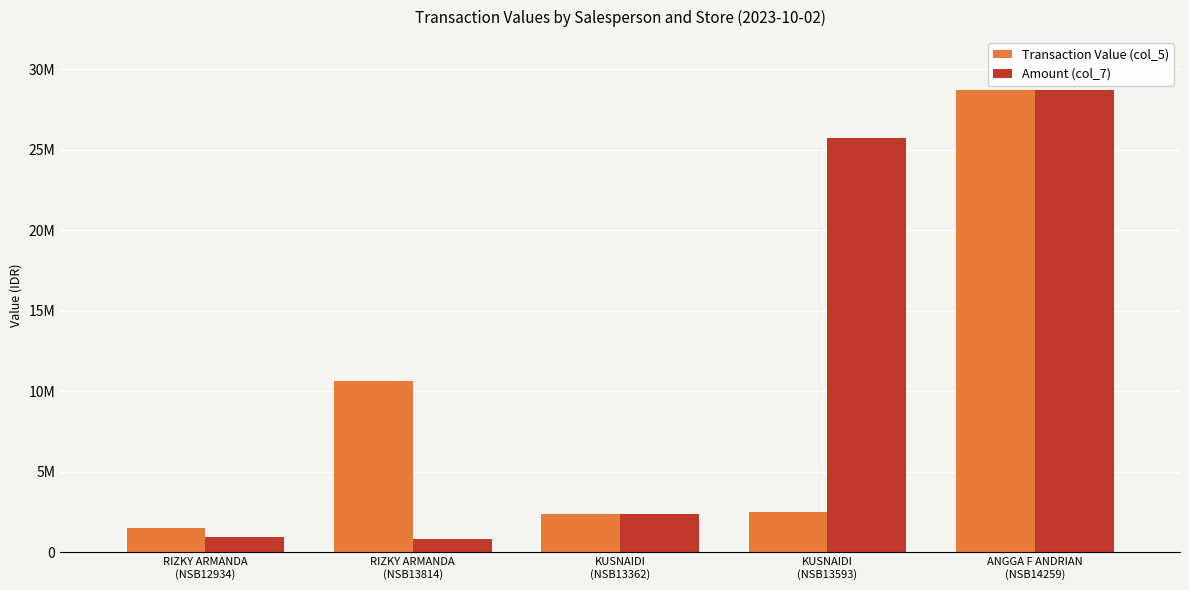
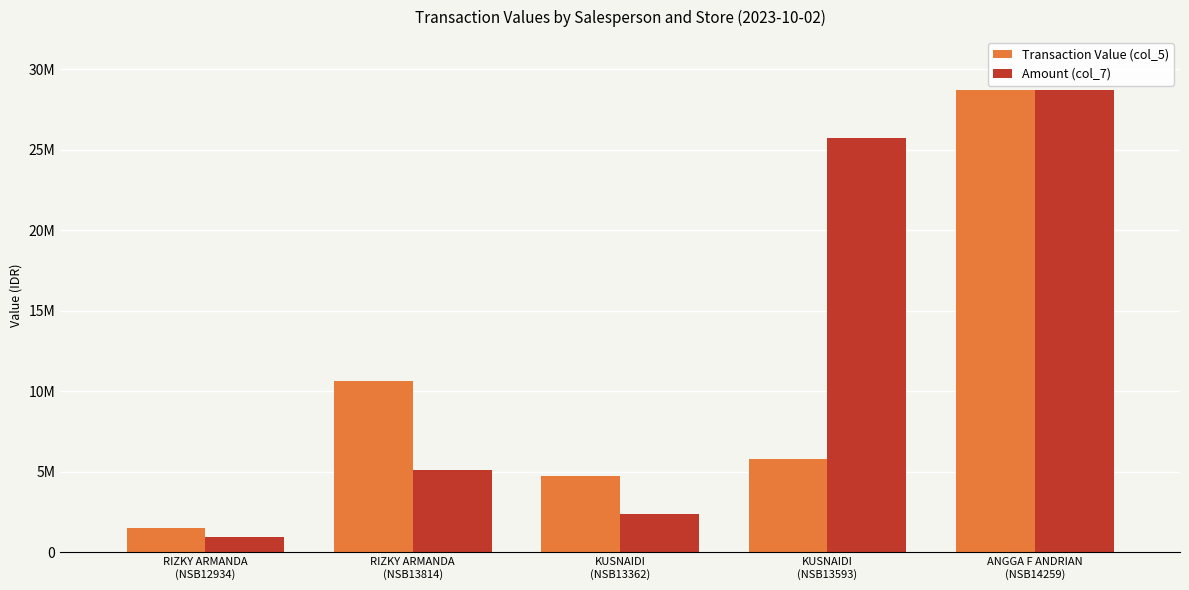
Amount (col_7), RIZKY ARMANDA (NSB13814): 800000 -> 5100000
Transaction Value (col_5), KUSNAIDI (NSB13362): 2400000 -> 4700000
Transaction Value (col_5), KUSNAIDI (NSB13593): 2500000 -> 5800000
